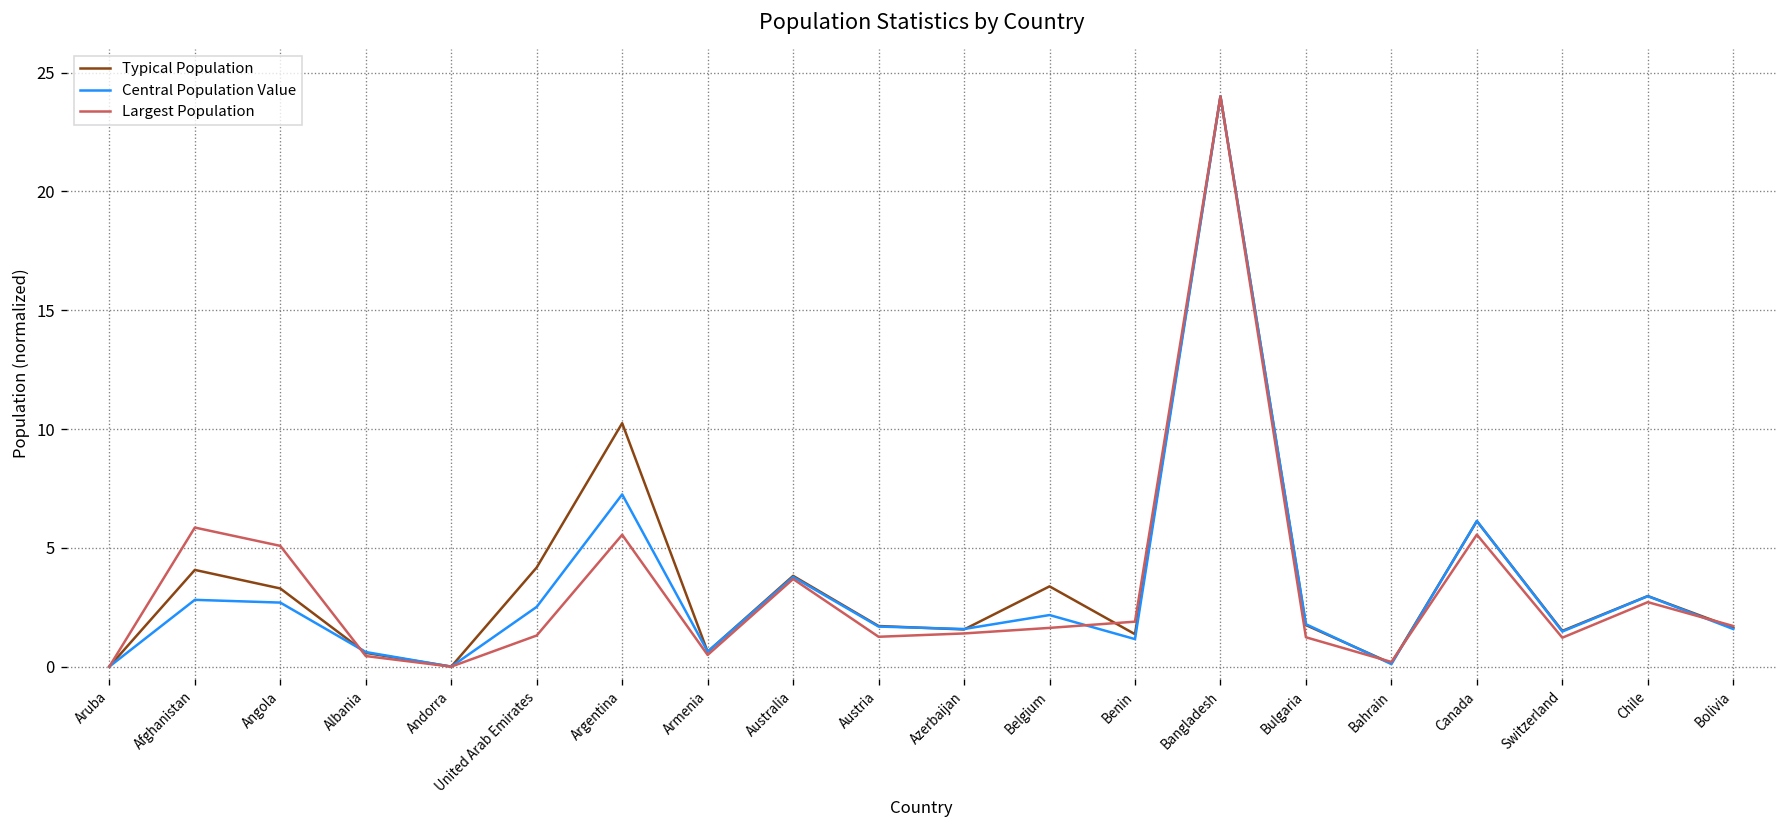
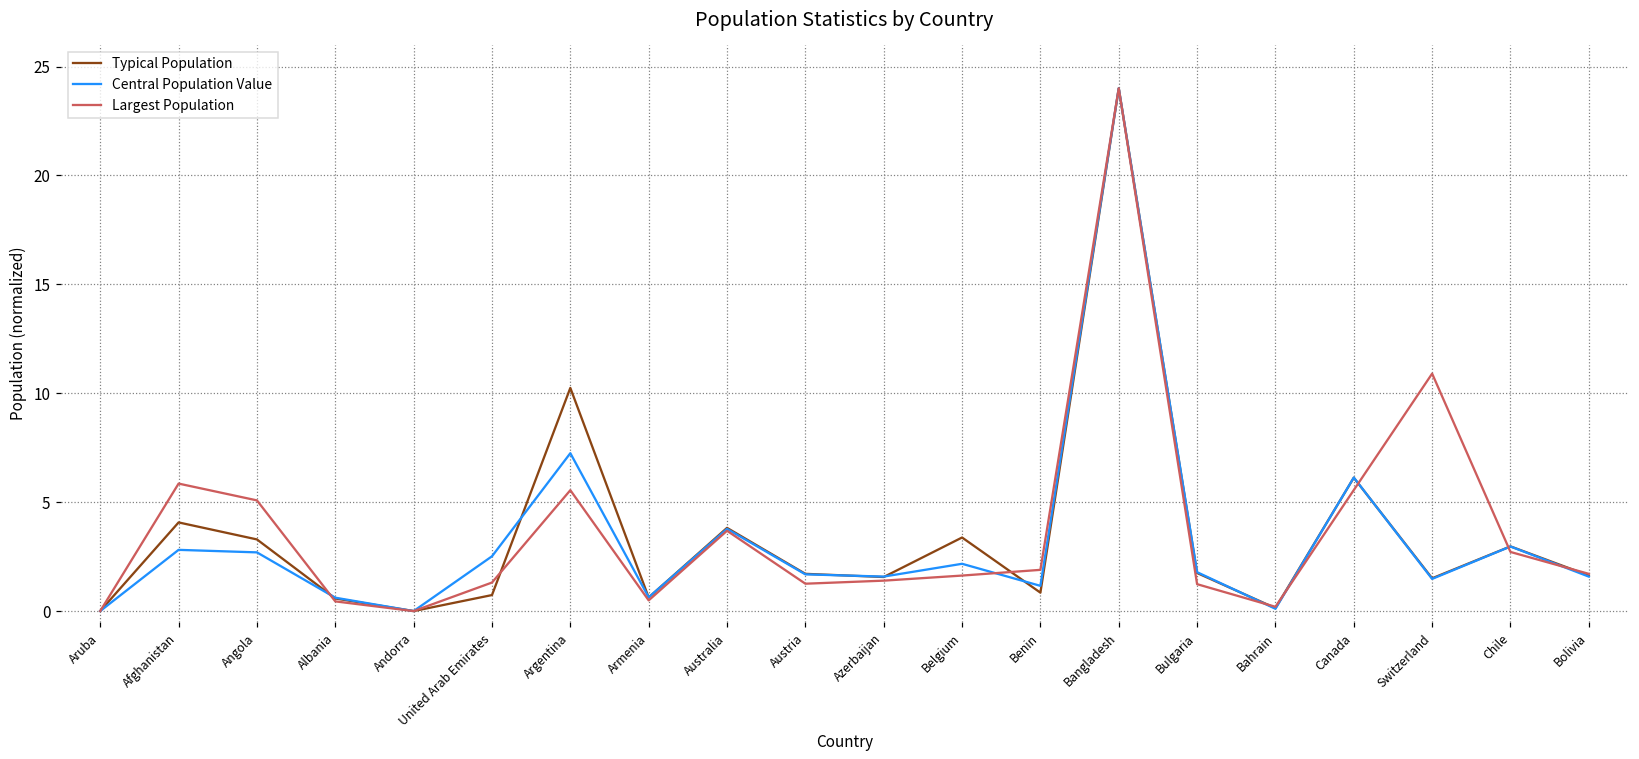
Typical Population, United Arab Emirates: 4.2 -> 0.7
Typical Population, Benin: 1.4 -> 0.8
Largest Population, Switzerland: 1.2 -> 10.9
